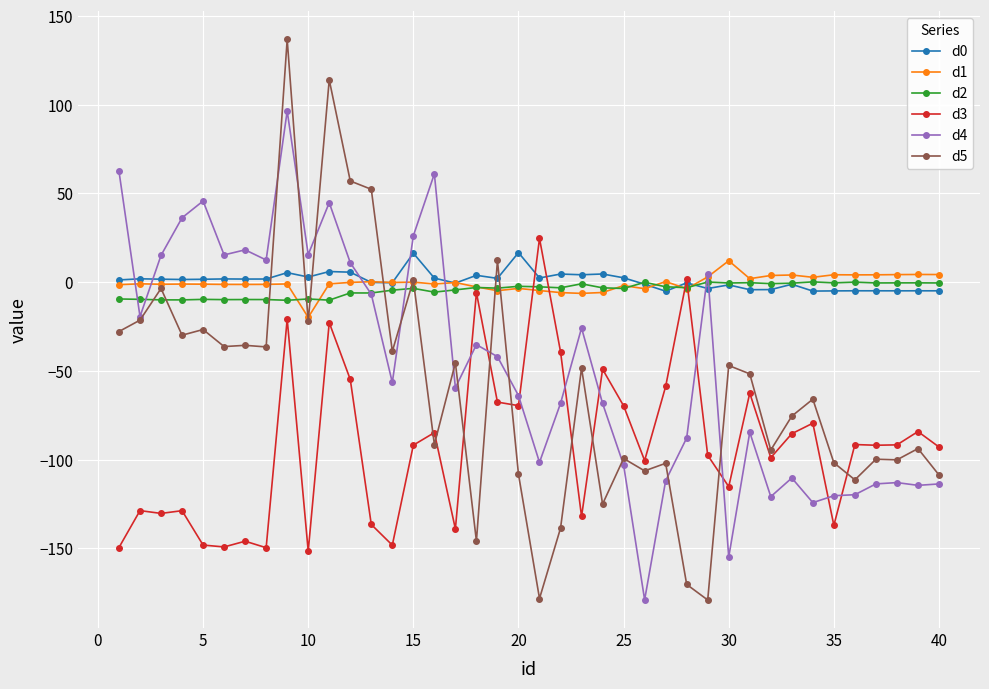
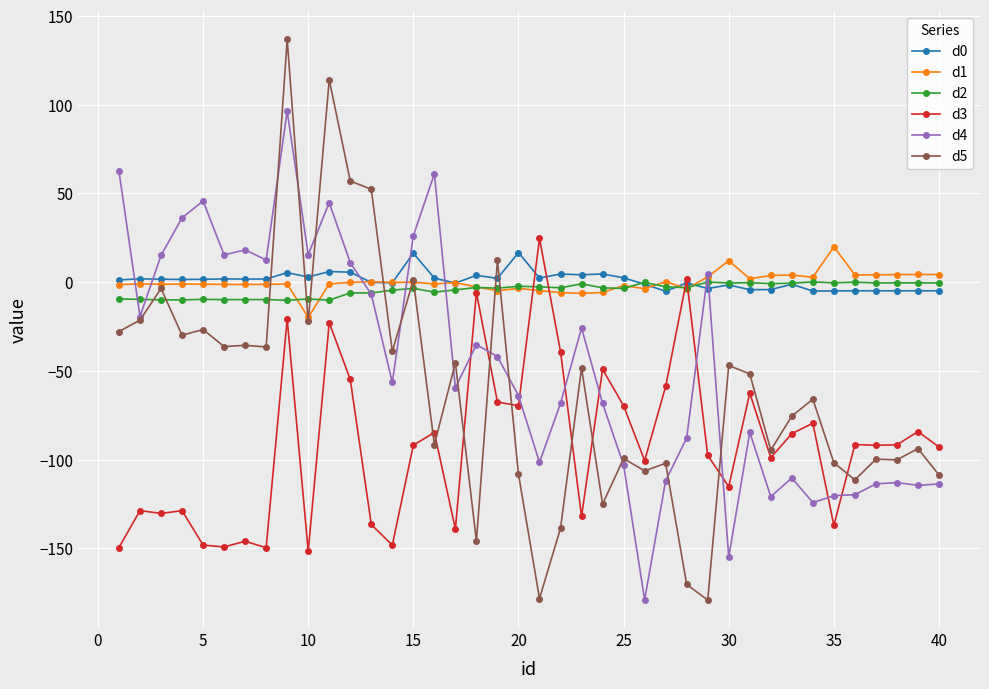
d1, 35: 4 -> 20
